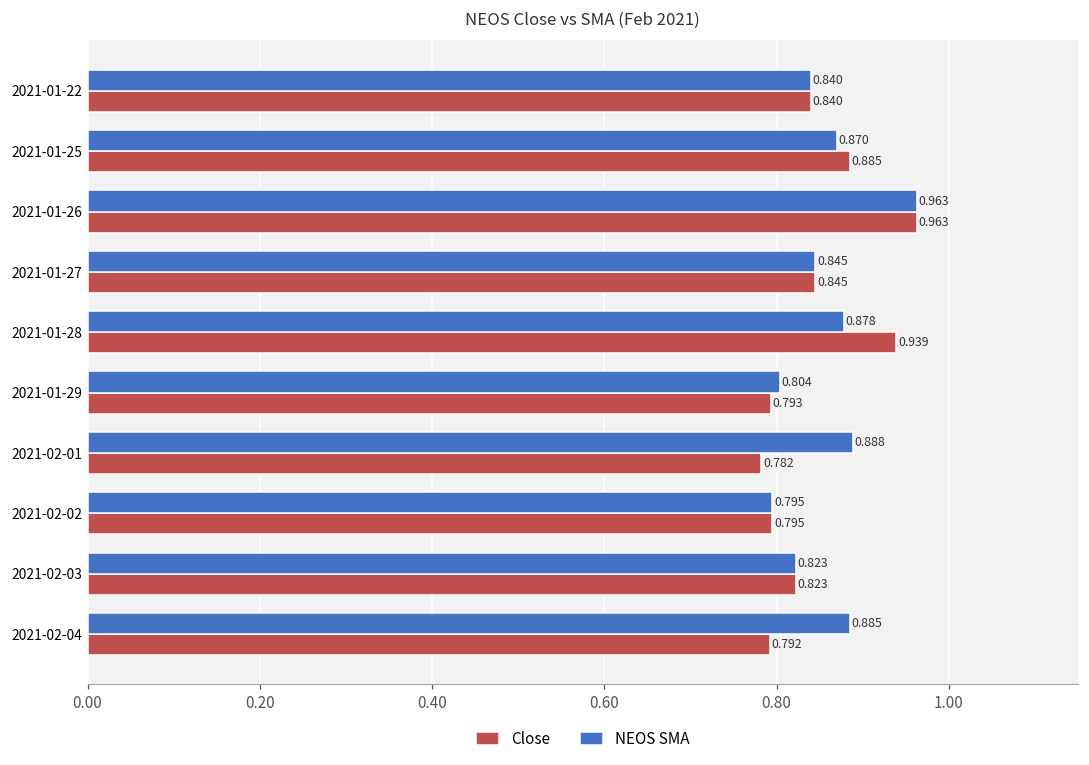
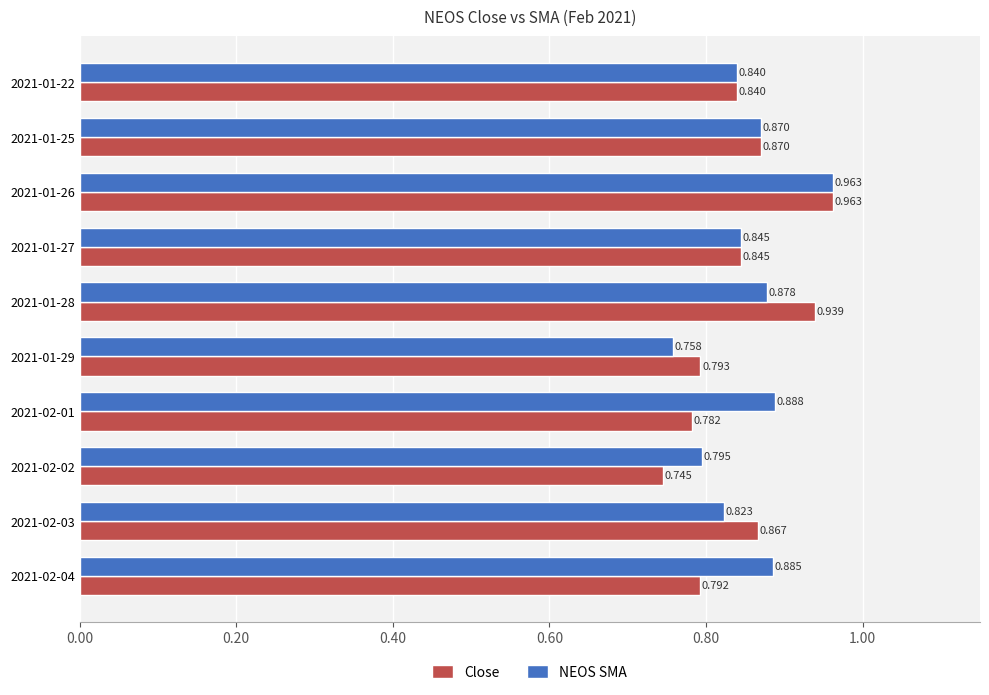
Close, 2021-01-25: 0.885 -> 0.870
NEOS SMA, 2021-01-29: 0.804 -> 0.758
Close, 2021-02-02: 0.795 -> 0.745
Close, 2021-02-03: 0.823 -> 0.867
